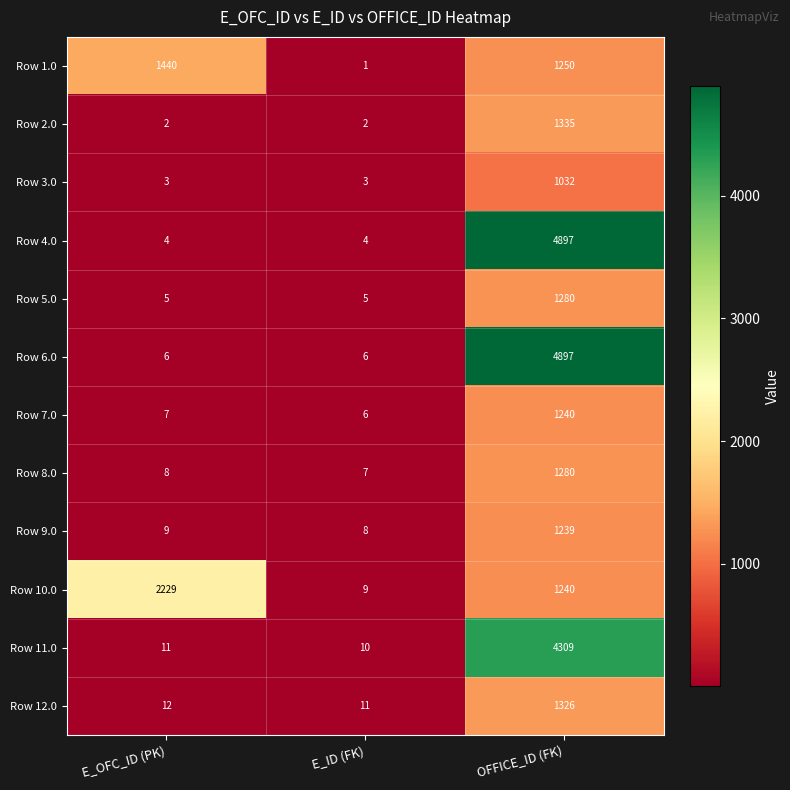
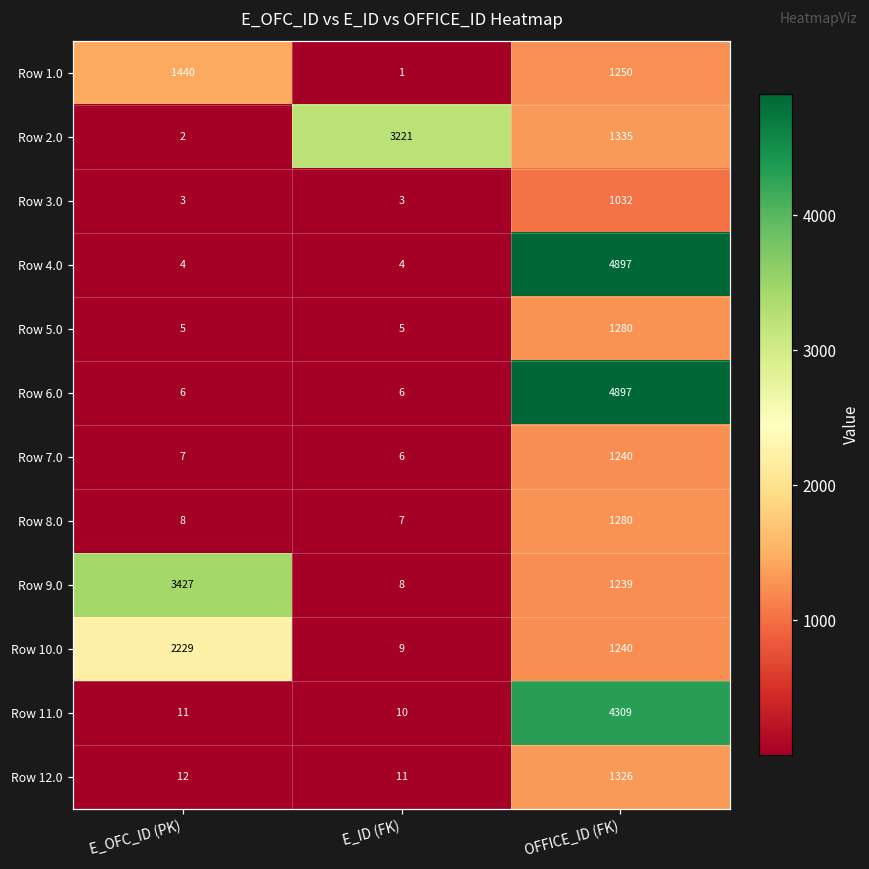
Row 2.0, E_ID (FK): 2 -> 3221
Row 9.0, E_OFC_ID (PK): 9 -> 3427
